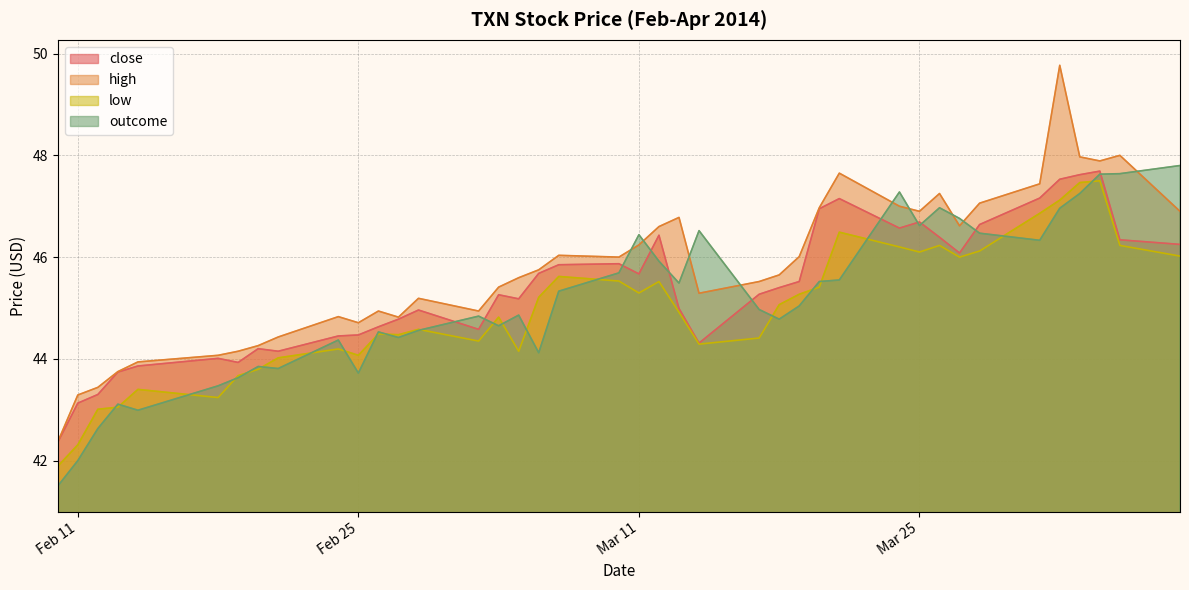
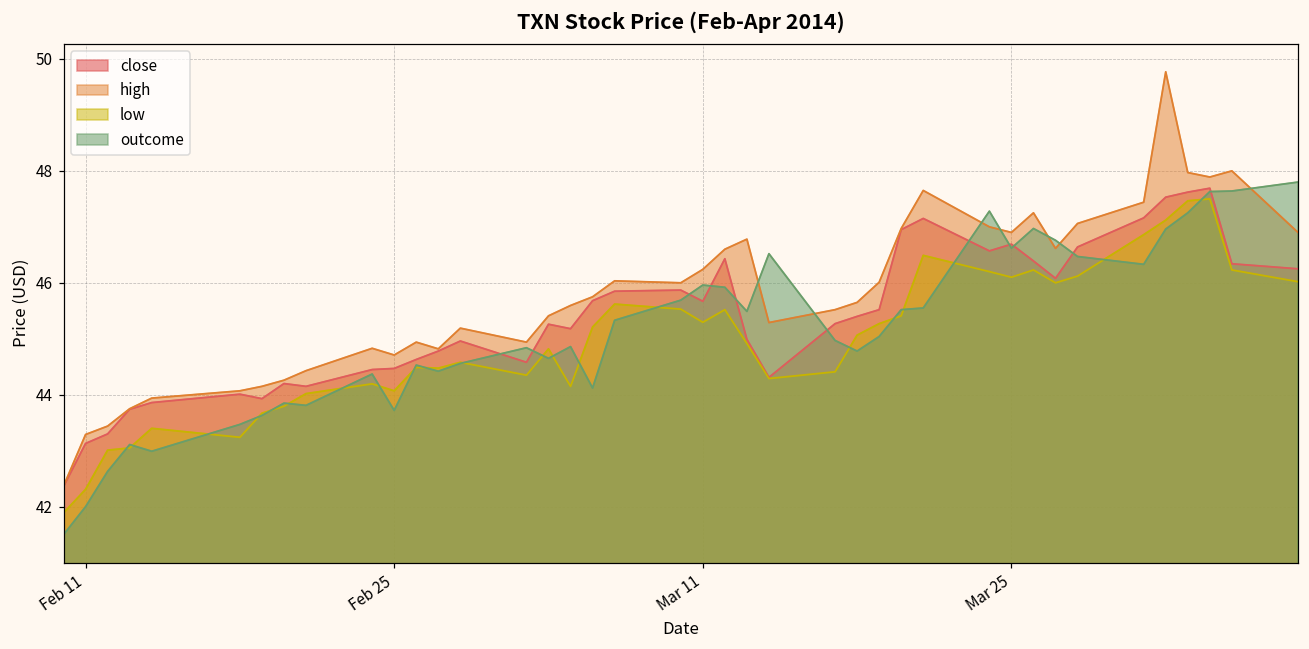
outcome, Mar 11: 46.4 -> 46.0
